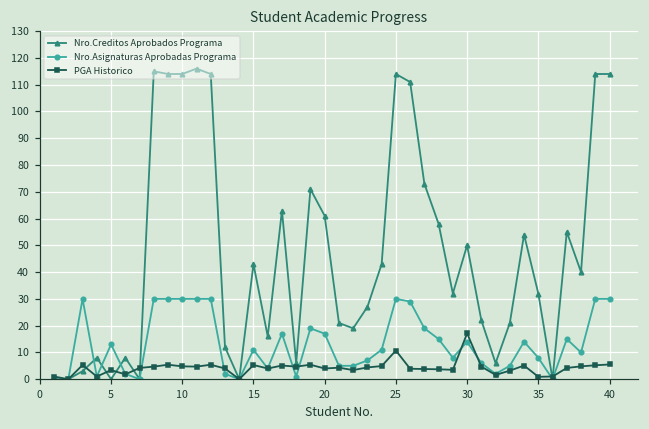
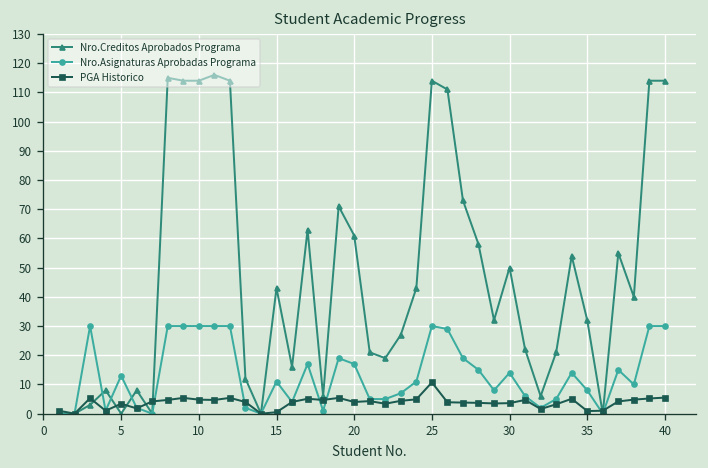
PGA Historico, 15: 5 -> 1
PGA Historico, 30: 17 -> 4
